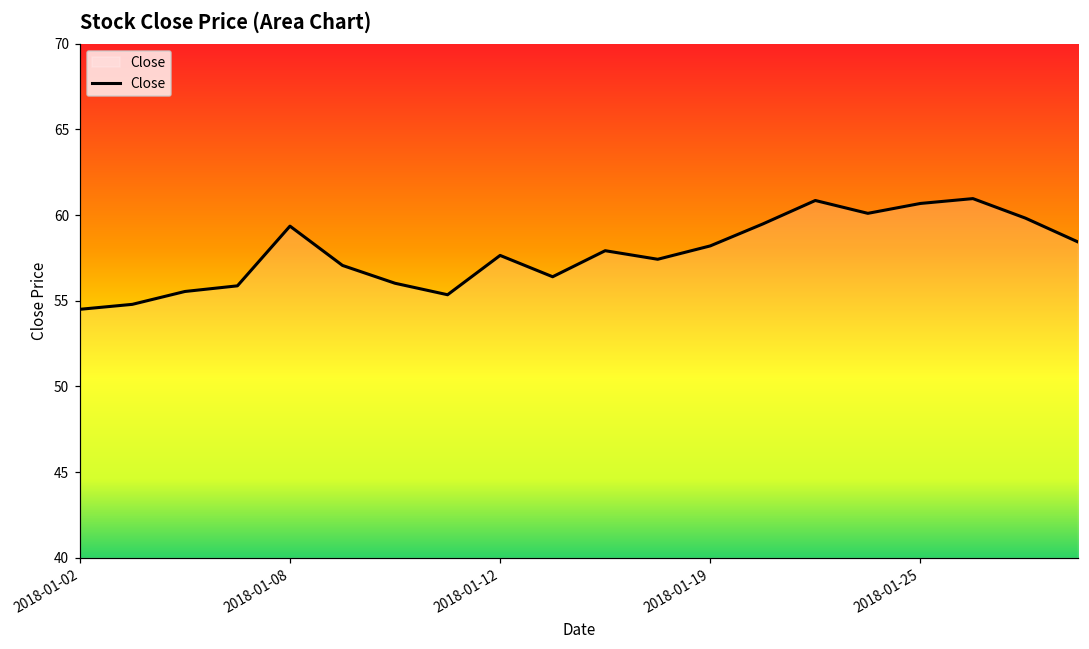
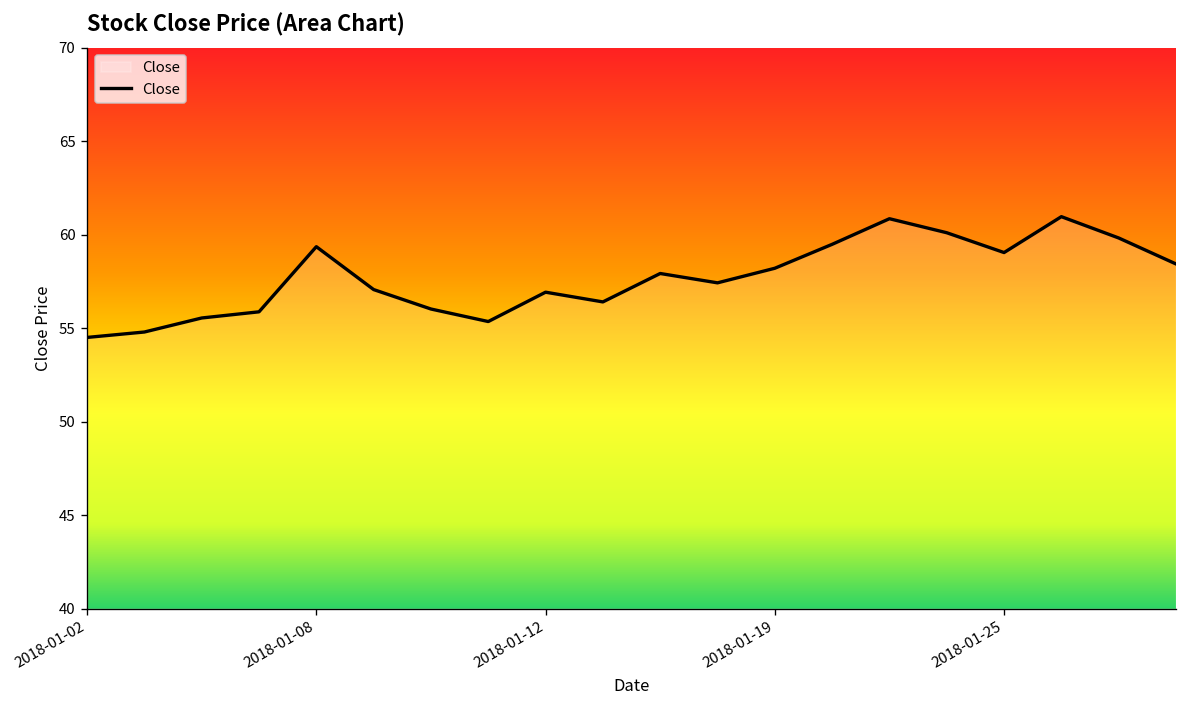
2018-01-12: 57.6 -> 56.9
2018-01-25: 60.7 -> 59.0
